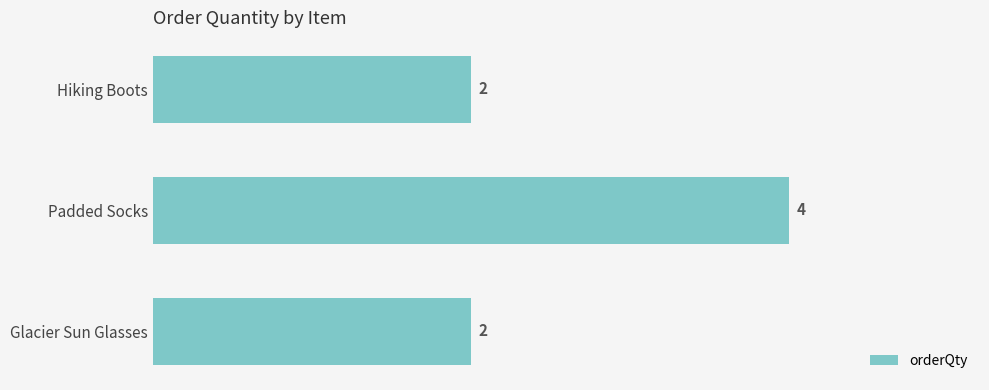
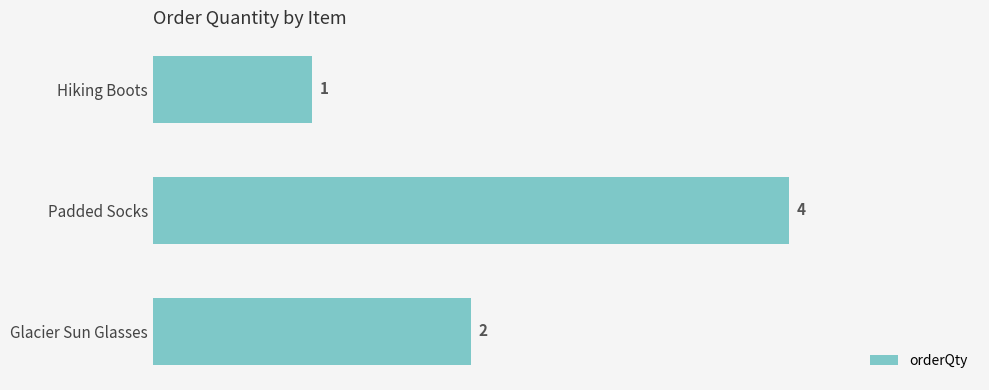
Hiking Boots: 2 -> 1
